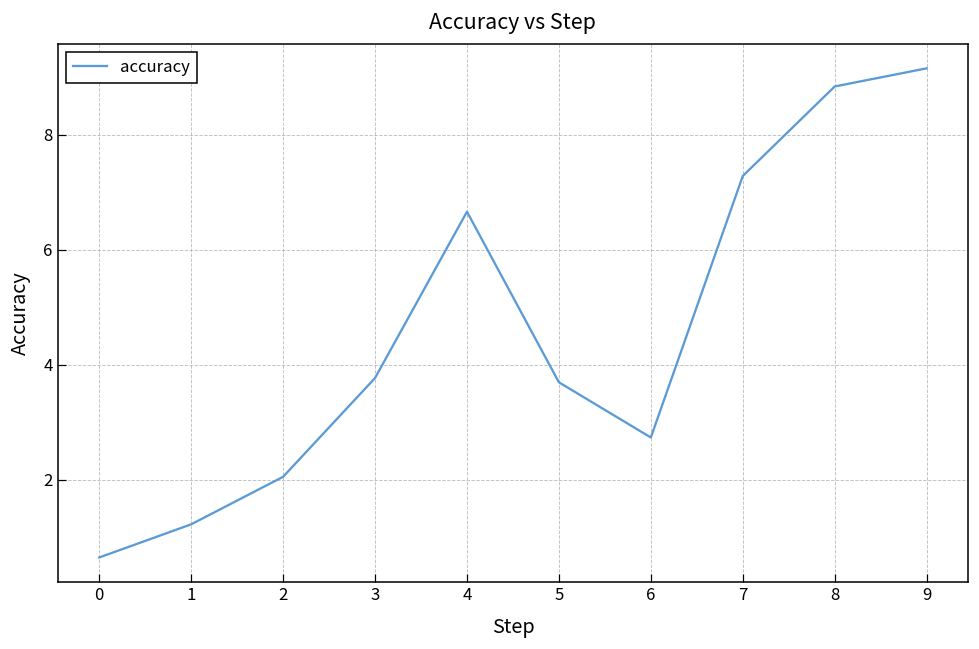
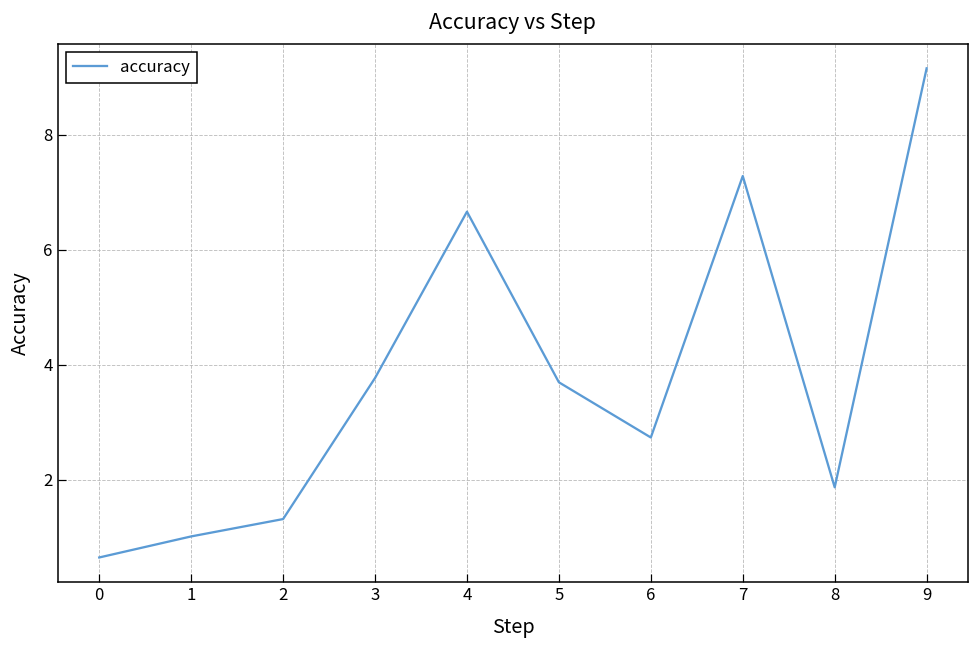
1: 1.2 -> 1.0
2: 2.1 -> 1.3
8: 8.8 -> 1.9
